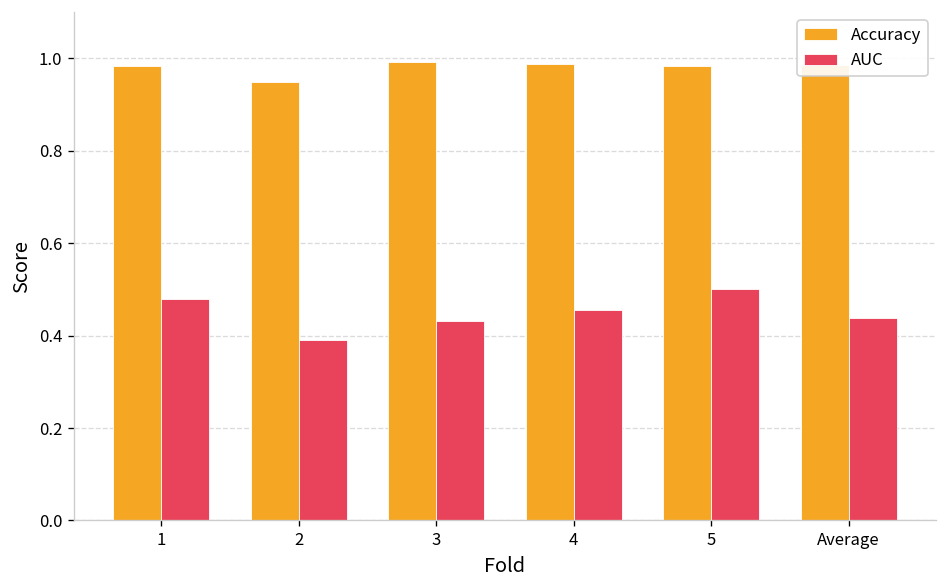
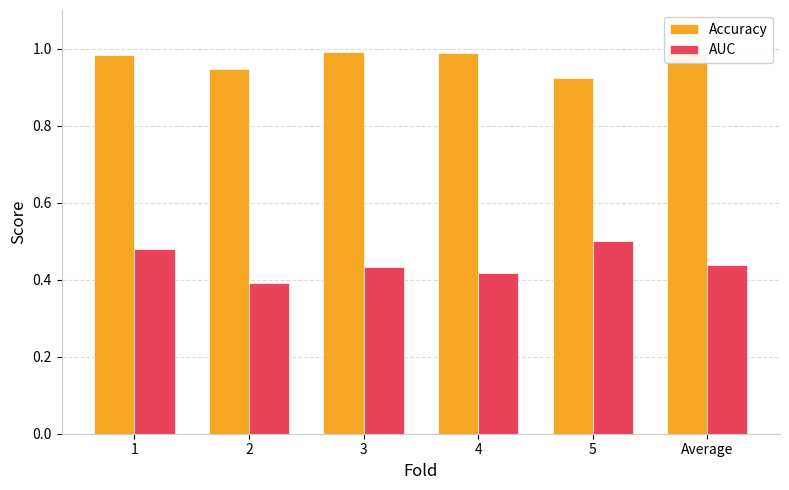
AUC, 4: 0.45 -> 0.42
Accuracy, 5: 0.98 -> 0.92
